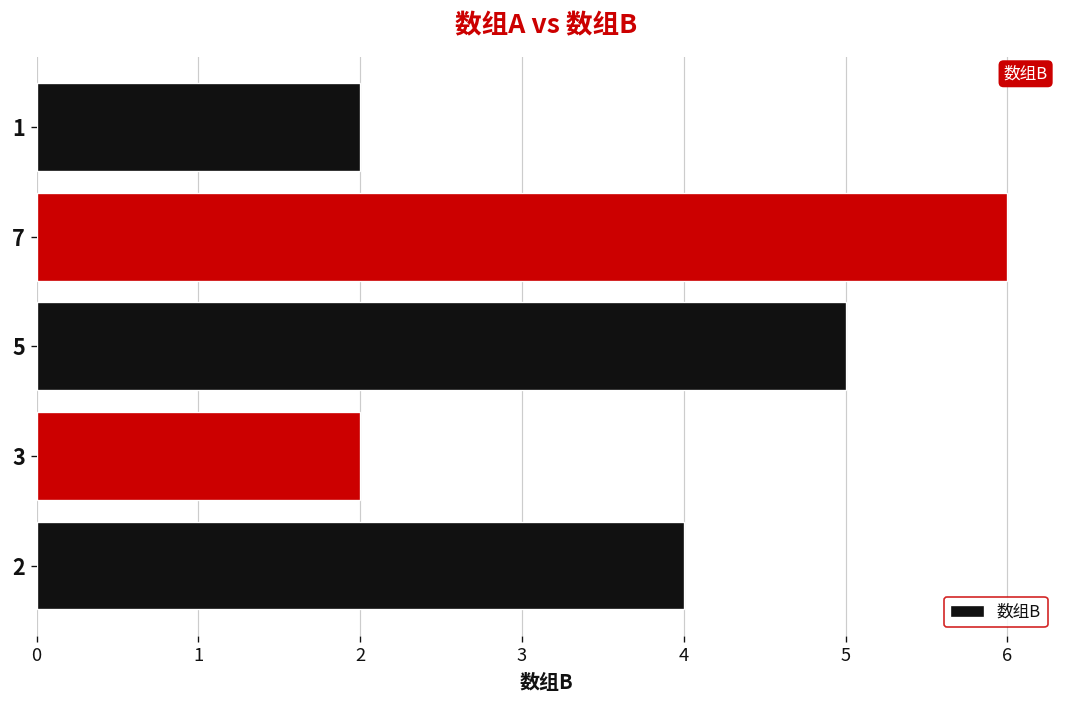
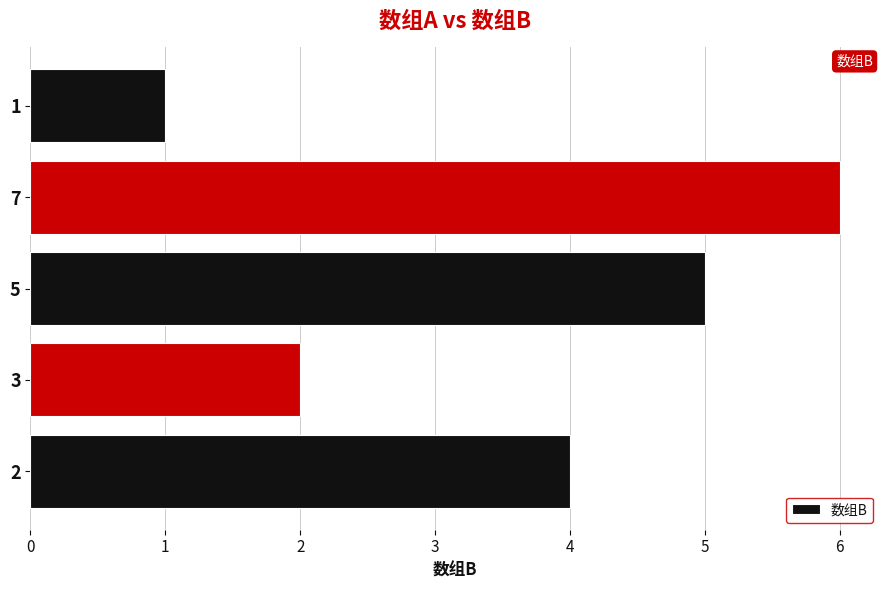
1: 2 -> 1
